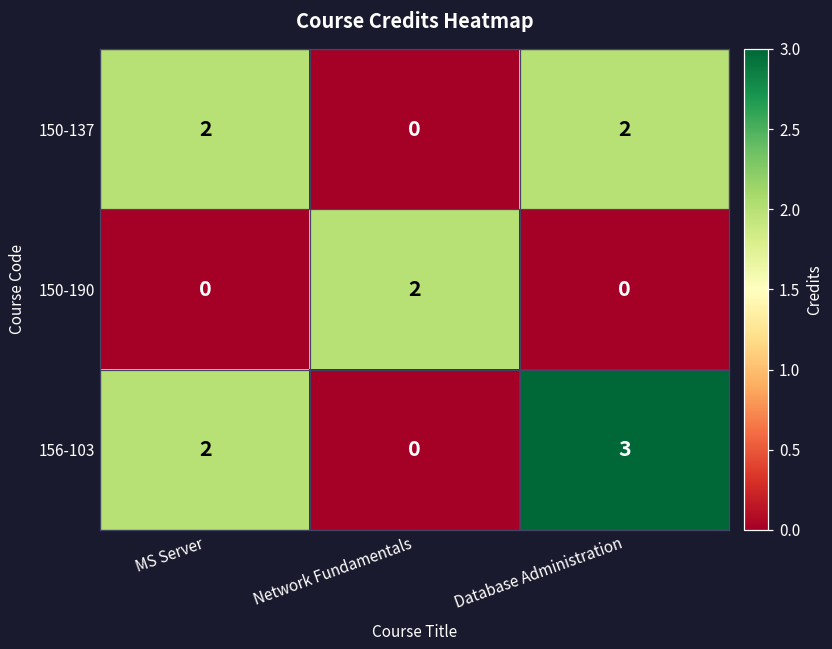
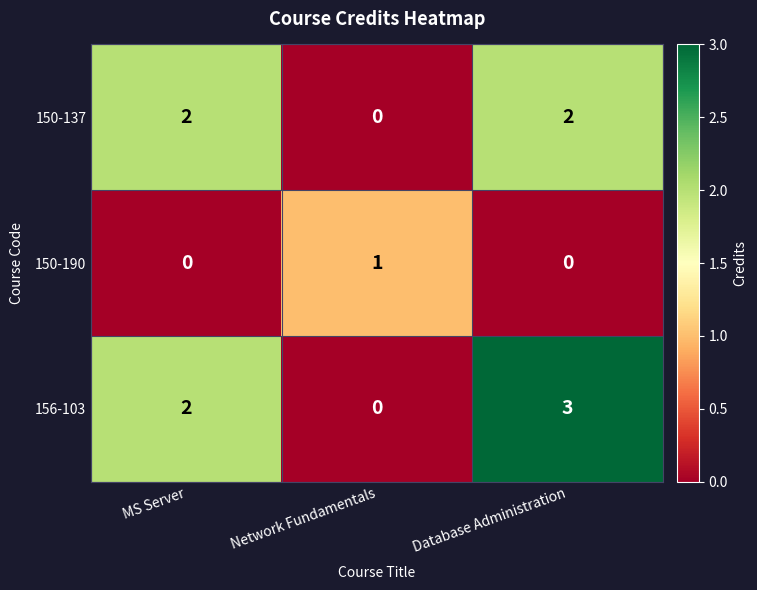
150-190, Network Fundamentals: 2 -> 1
